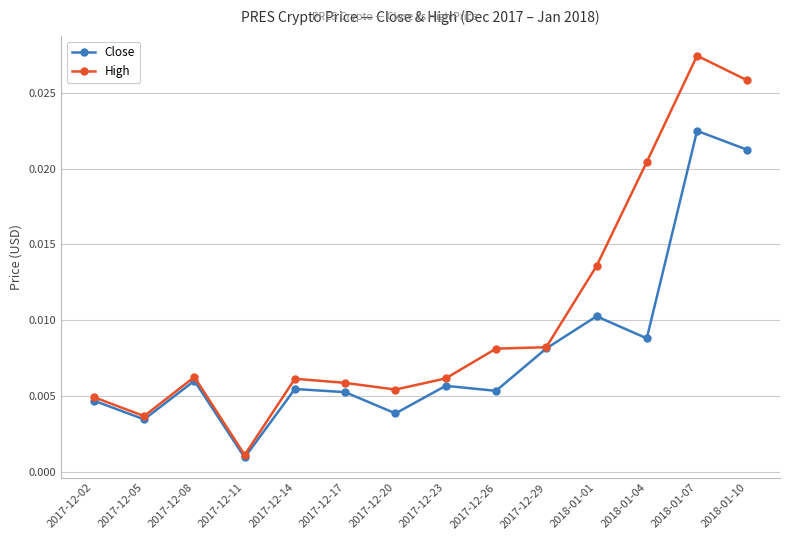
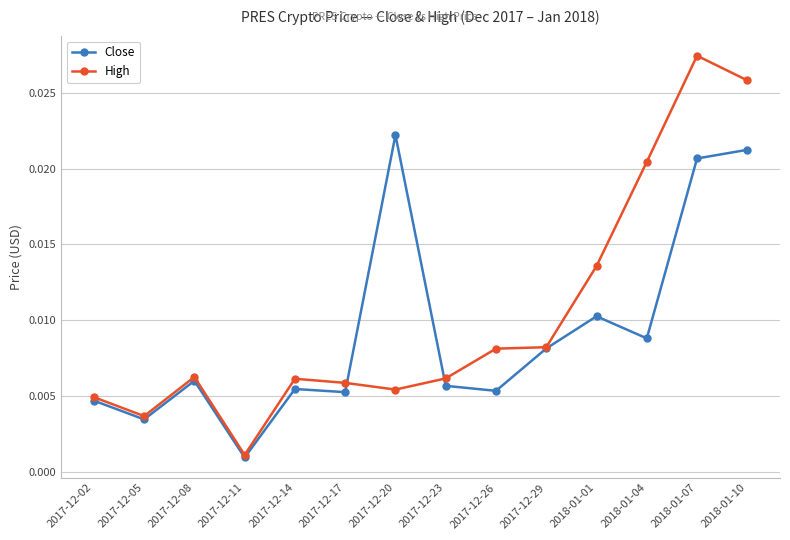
Close, 2017-12-20: 0.0039 -> 0.0222
Close, 2018-01-07: 0.0225 -> 0.0207
